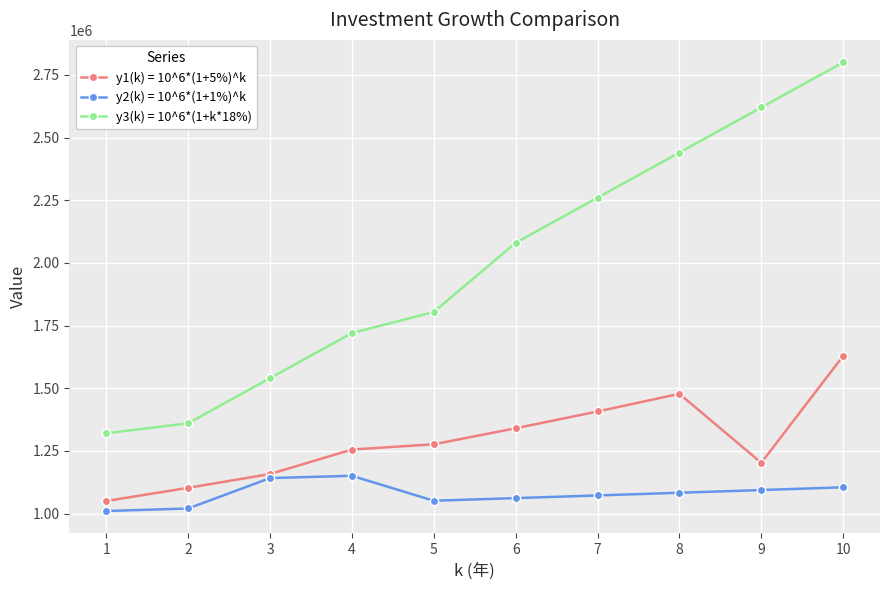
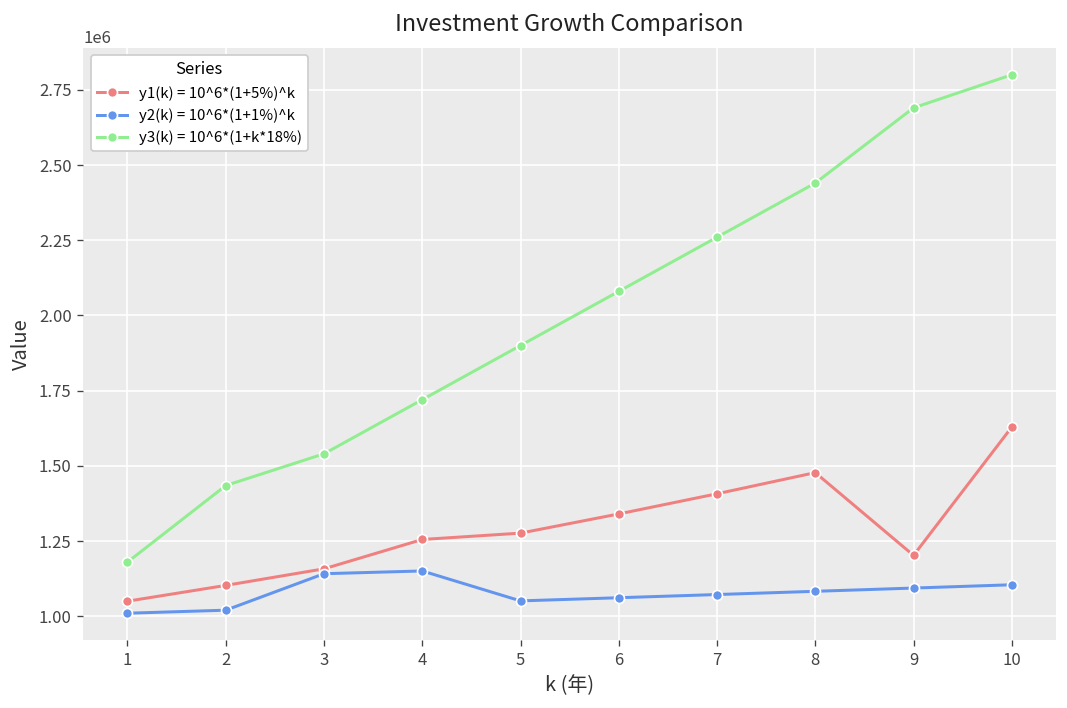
y3(k) = 10^6*(1+k*18%), 1: 1320000 -> 1180000
y3(k) = 10^6*(1+k*18%), 2: 1360000 -> 1430000
y3(k) = 10^6*(1+k*18%), 5: 1800000 -> 1900000
y3(k) = 10^6*(1+k*18%), 9: 2620000 -> 2690000
